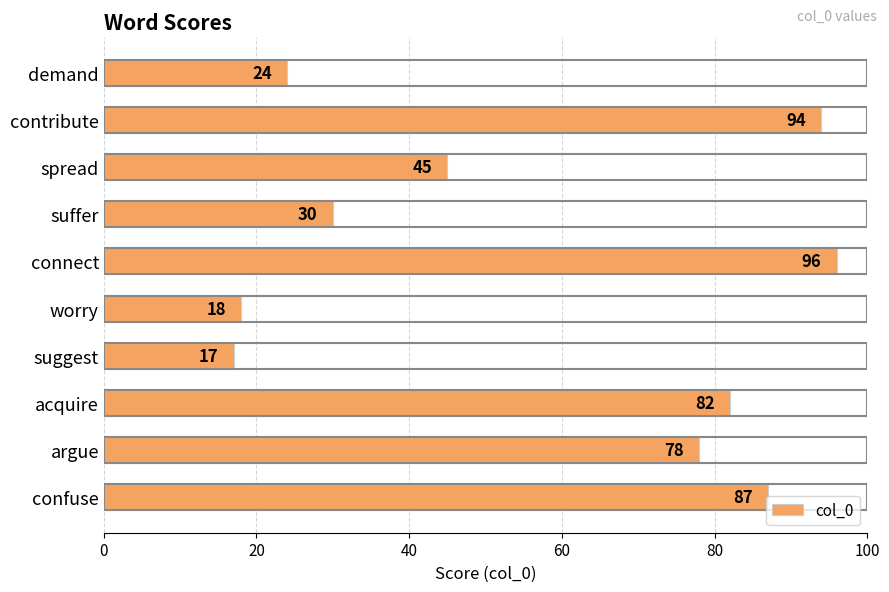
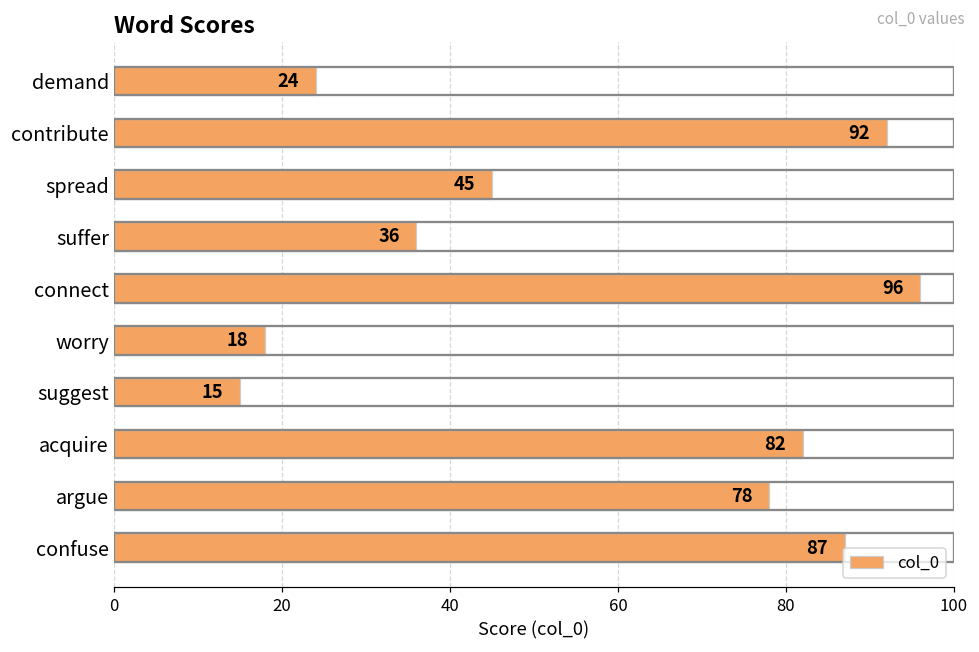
contribute: 94 -> 92
suffer: 30 -> 36
suggest: 17 -> 15
